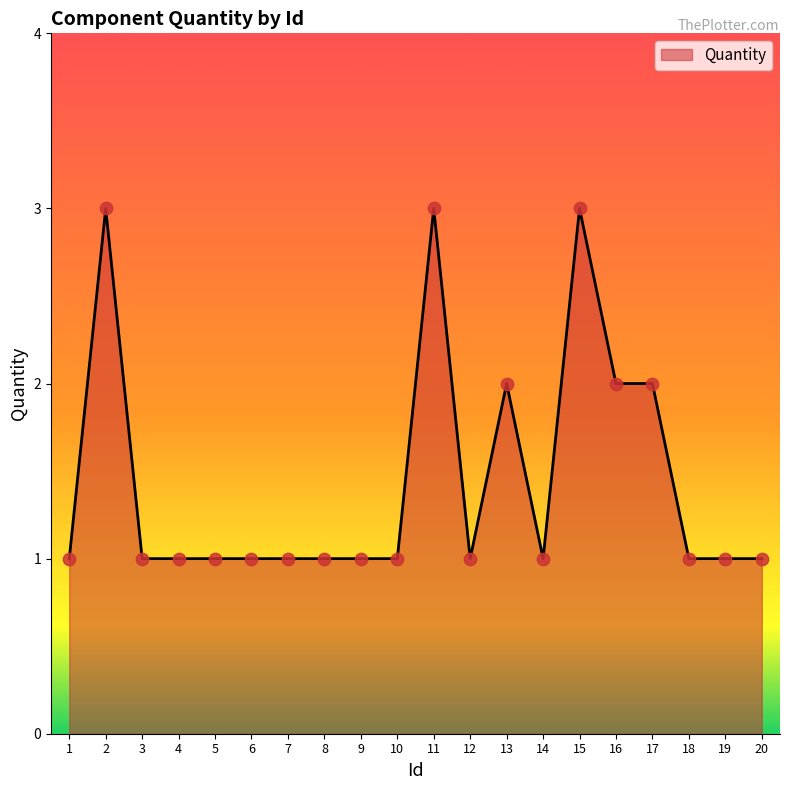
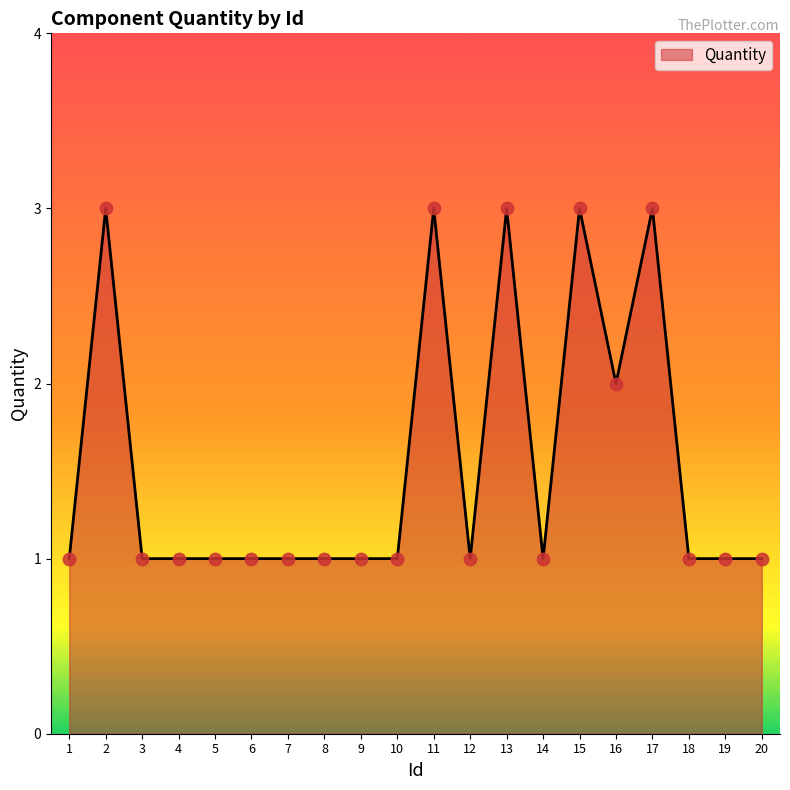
13: 2 -> 3
17: 2 -> 3
